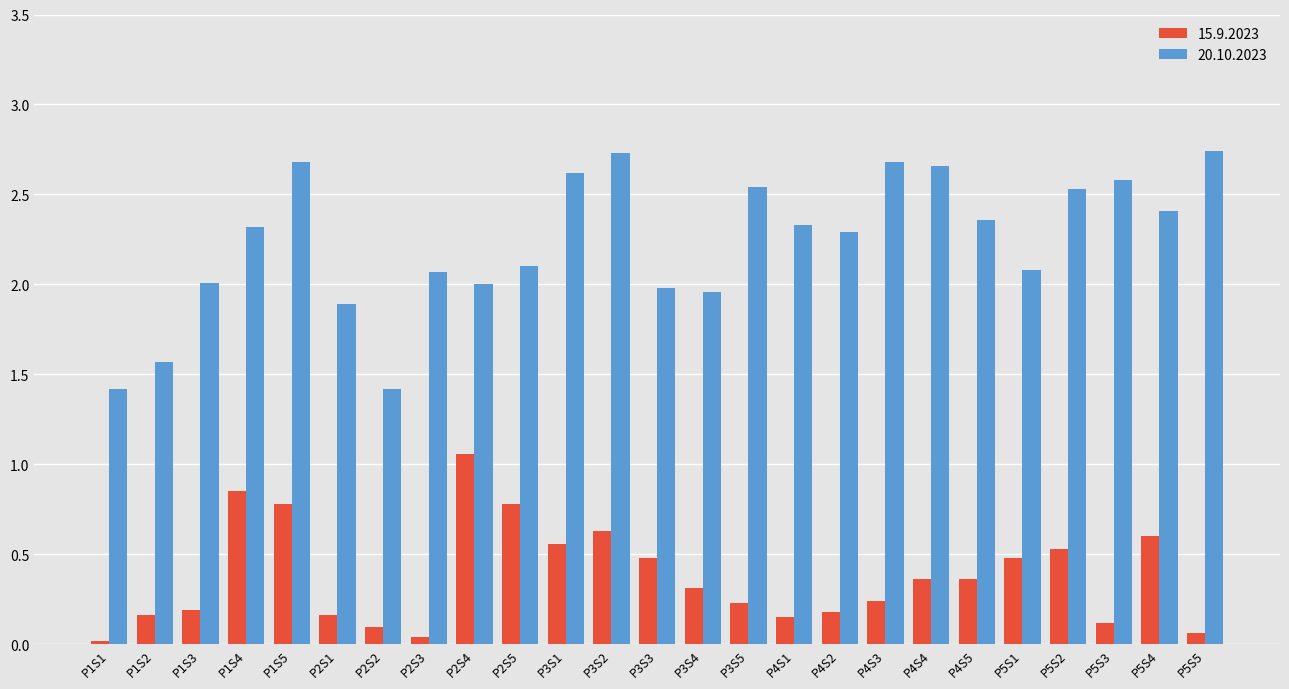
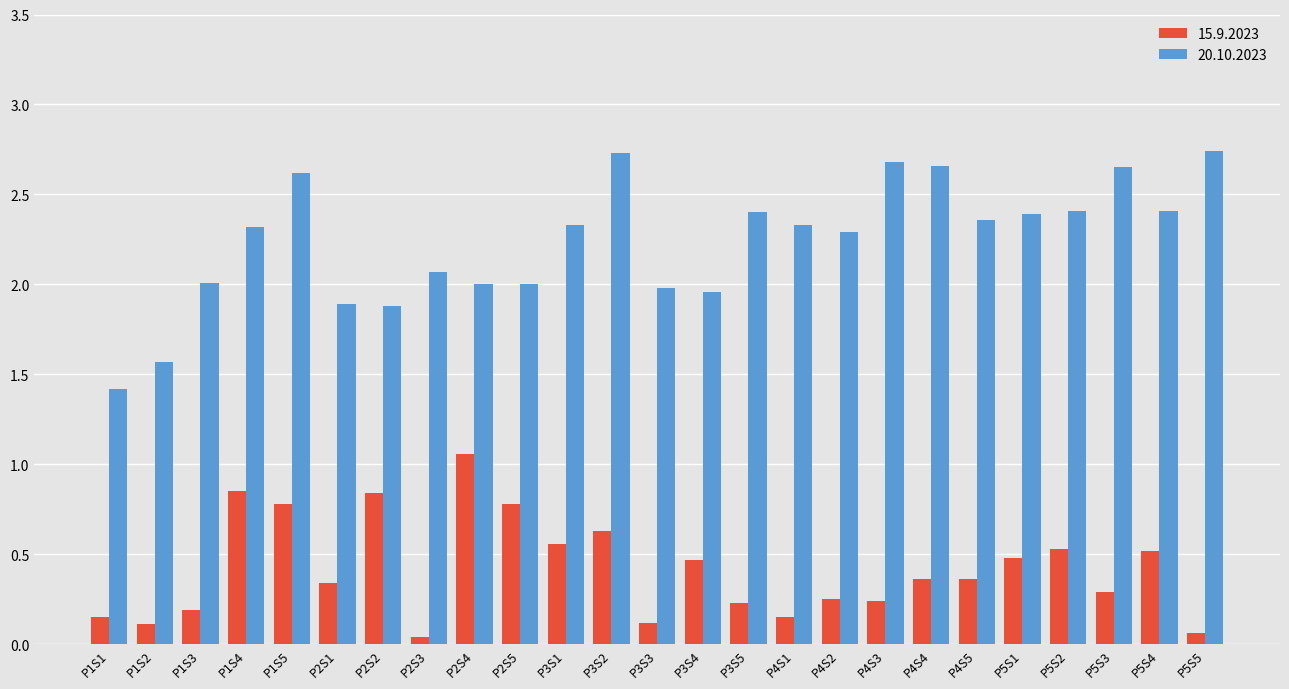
15.9.2023, P1S1: 0.02 -> 0.15
15.9.2023, P1S2: 0.16 -> 0.11
20.10.2023, P1S5: 2.68 -> 2.62
15.9.2023, P2S1: 0.16 -> 0.34
15.9.2023, P2S2: 0.10 -> 0.84
20.10.2023, P2S2: 1.42 -> 1.88
20.10.2023, P2S5: 2.1 -> 2.0
20.10.2023, P3S1: 2.62 -> 2.33
15.9.2023, P3S3: 0.48 -> 0.12
15.9.2023, P3S4: 0.31 -> 0.47
20.10.2023, P3S5: 2.54 -> 2.40
15.9.2023, P4S2: 0.18 -> 0.25
20.10.2023, P5S1: 2.08 -> 2.39
20.10.2023, P5S2: 2.53 -> 2.41
15.9.2023, P5S3: 0.12 -> 0.29
20.10.2023, P5S3: 2.58 -> 2.65
15.9.2023, P5S4: 0.60 -> 0.52
